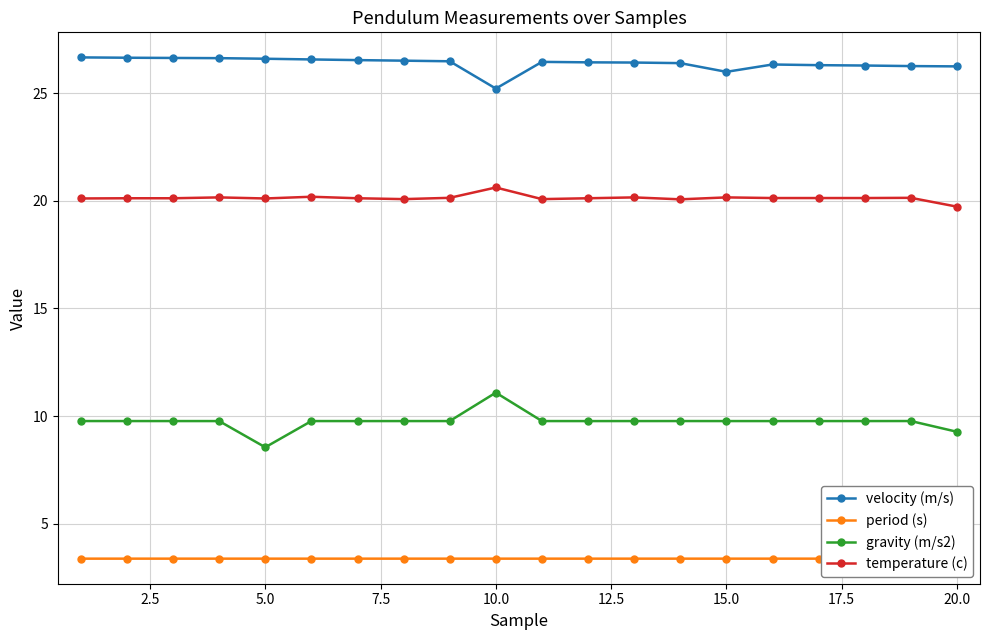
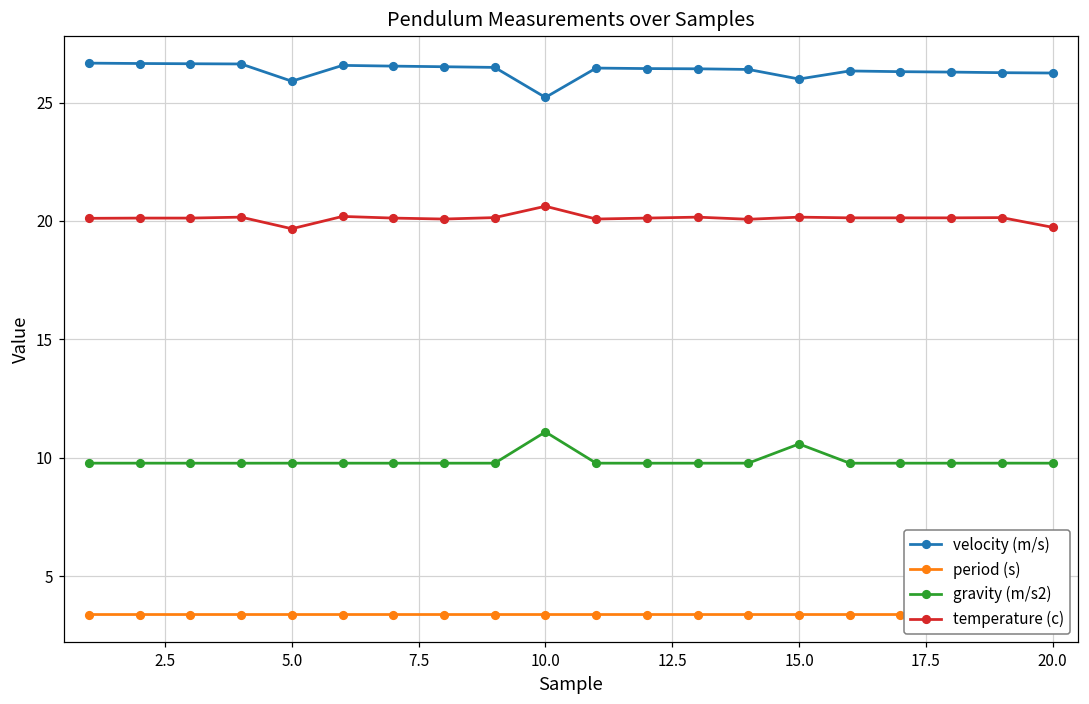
velocity (m/s), 5.0: 26.6 -> 25.9
gravity (m/s2), 5.0: 8.5 -> 9.8
temperature (c), 5.0: 20.1 -> 19.7
gravity (m/s2), 15.0: 9.8 -> 10.6
gravity (m/s2), 20.0: 9.3 -> 9.8
